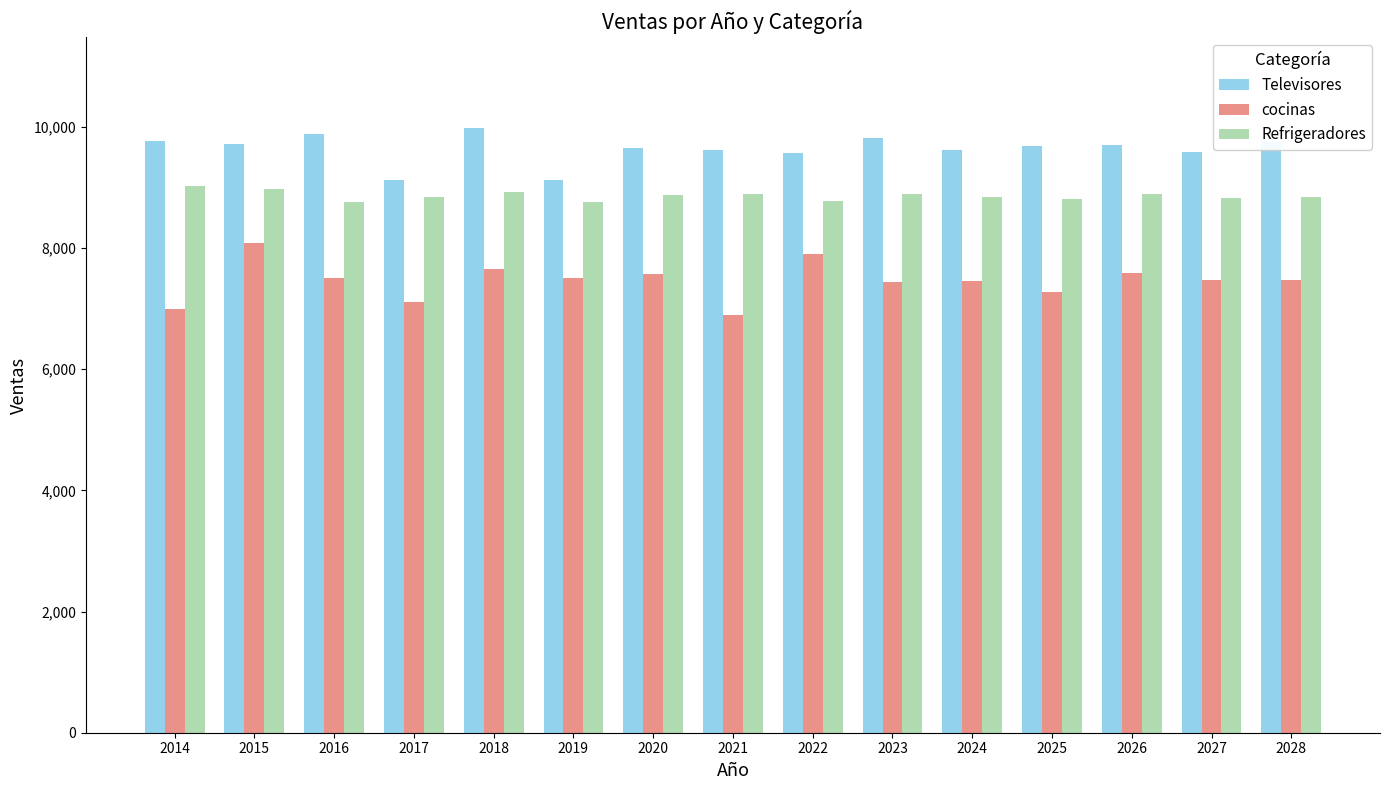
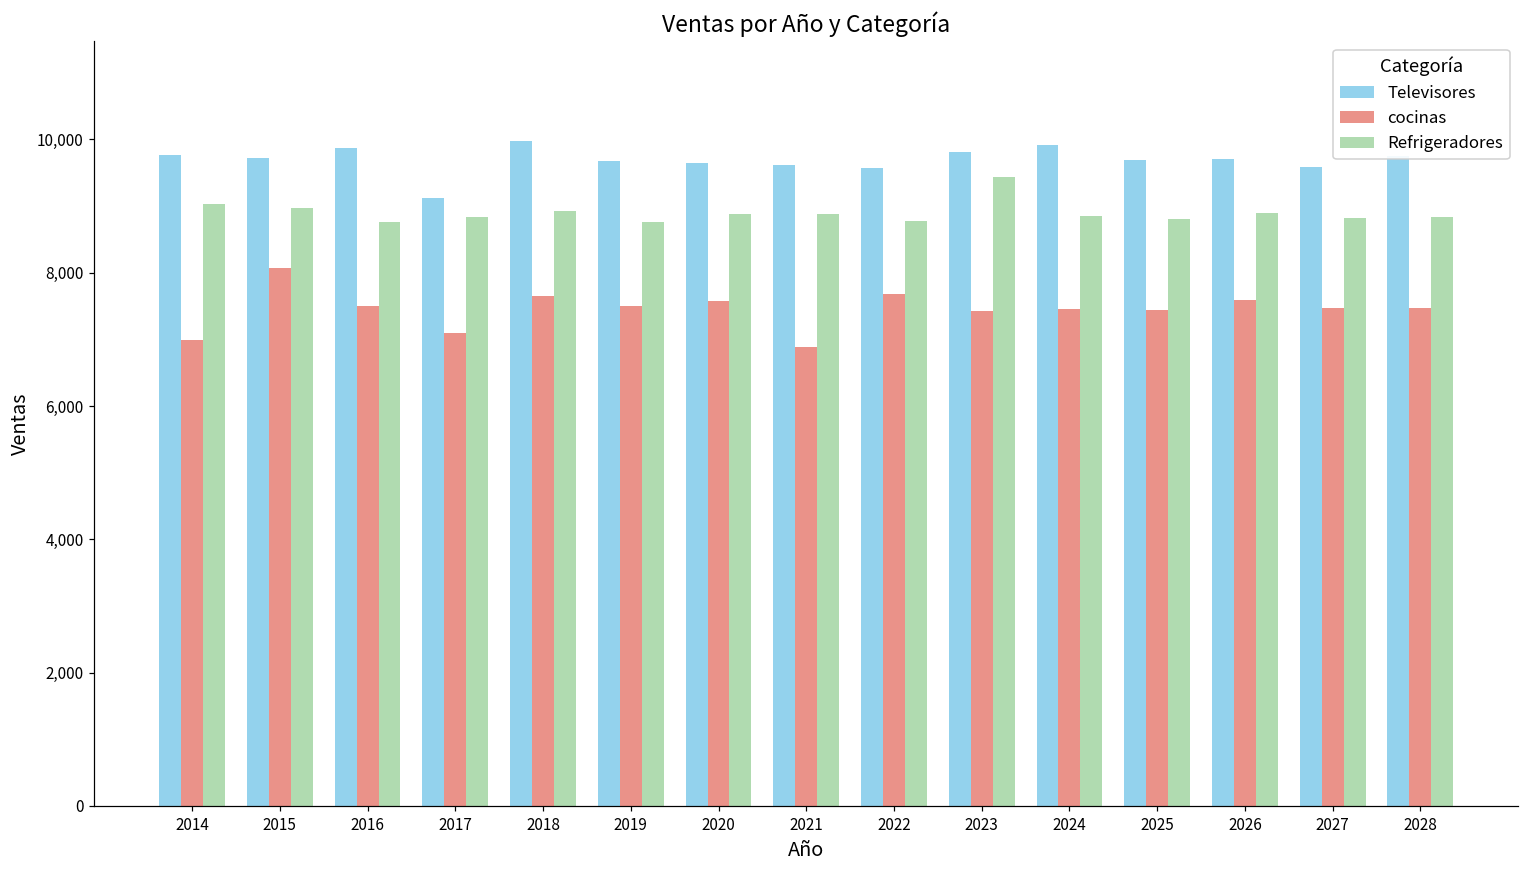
Televisores, 2019: 9,100 -> 9,700
cocinas, 2022: 7,900 -> 7,700
Refrigeradores, 2023: 8,900 -> 9,400
Televisores, 2024: 9,600 -> 9,900
cocinas, 2025: 7,300 -> 7,400
